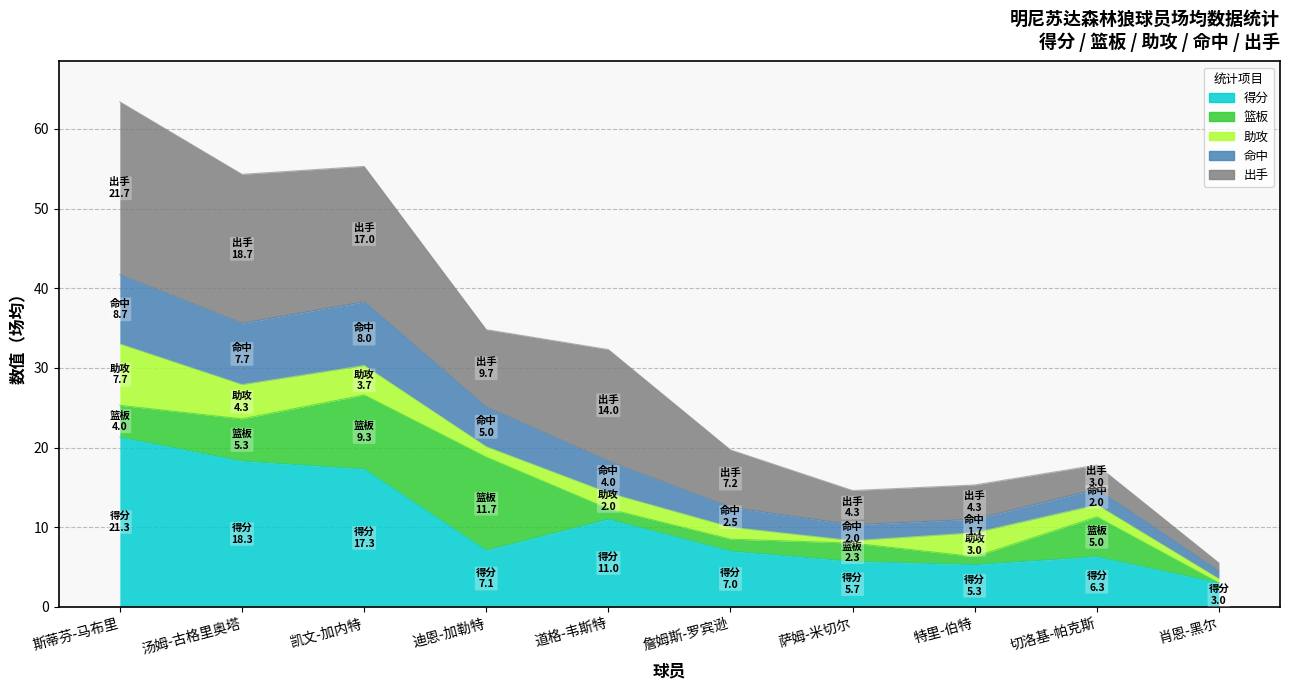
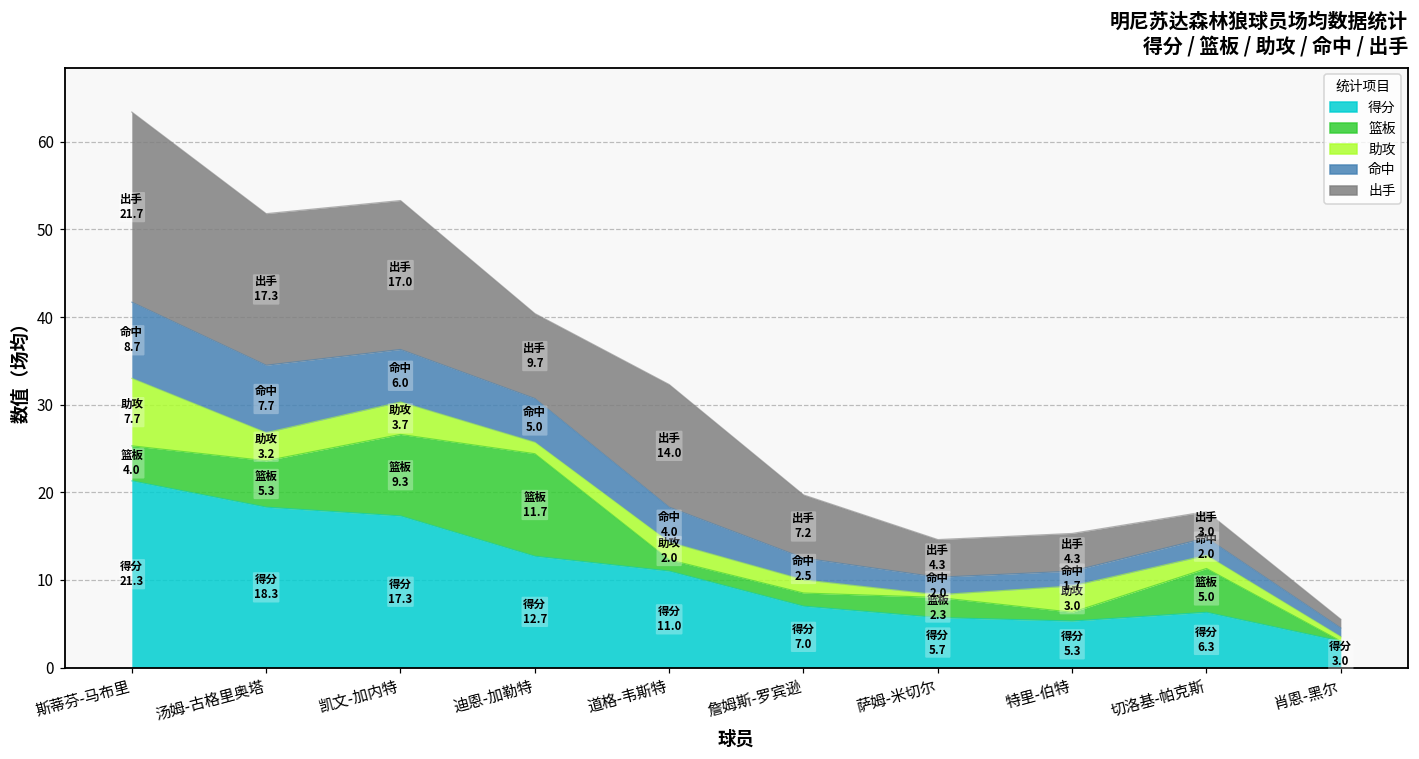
助攻, 汤姆-古格里奥塔: 4.3 -> 3.2
出手, 汤姆-古格里奥塔: 18.7 -> 17.3
命中, 凯文-加内特: 8.0 -> 6.0
得分, 迪恩-加勒特: 7.1 -> 12.7
